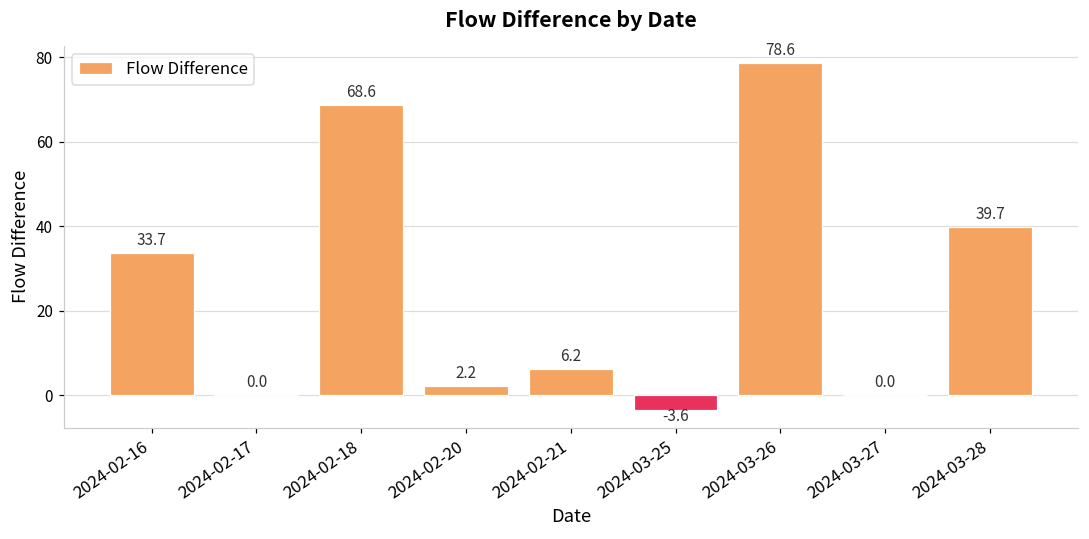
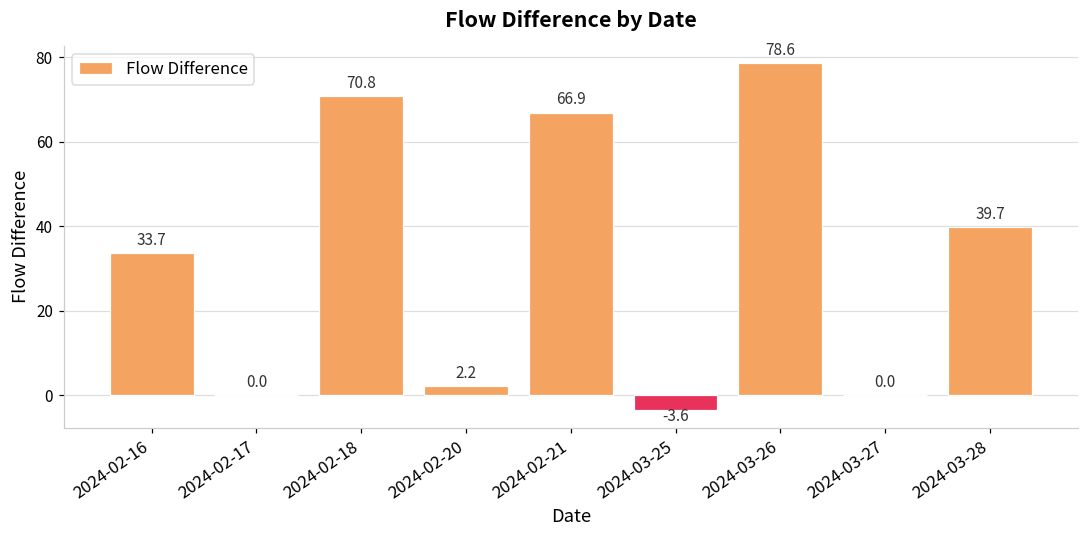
2024-02-18: 68.6 -> 70.8
2024-02-21: 6.2 -> 66.9
